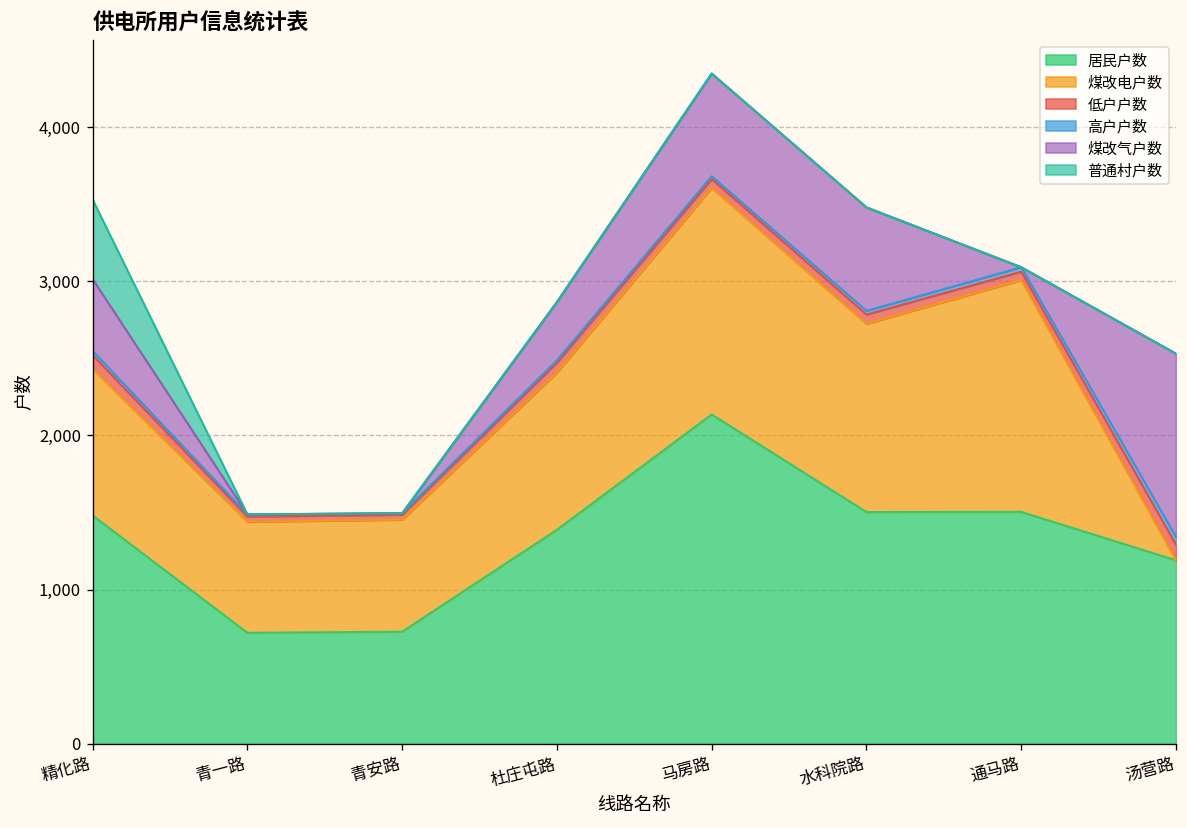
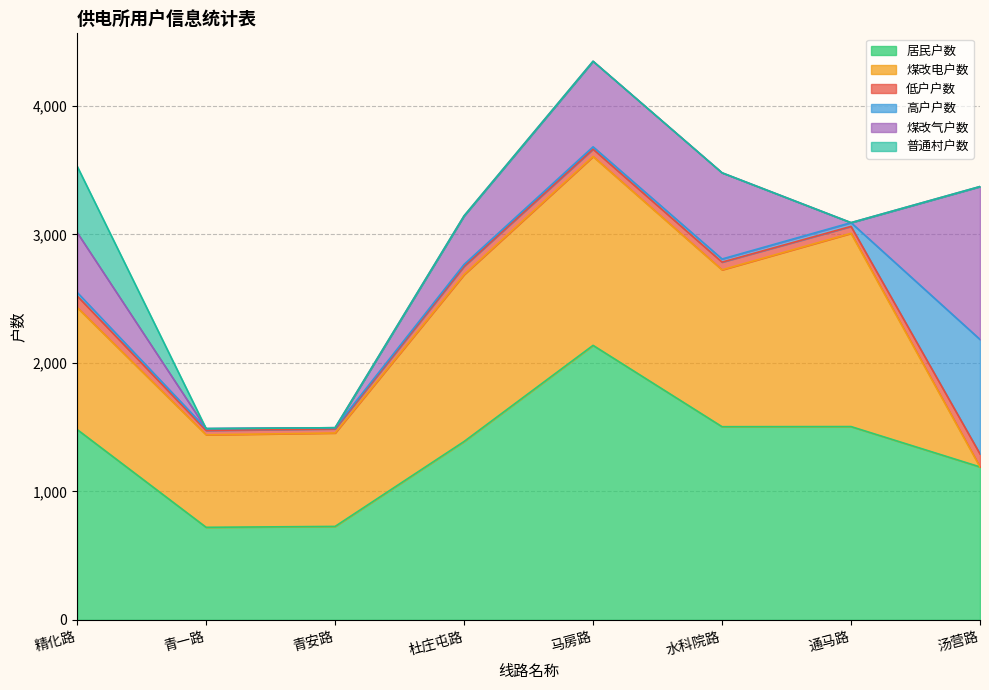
煤改电户数, 杜庄屯路: 1,020 -> 1,300
高户户数, 汤营路: 50 -> 890
